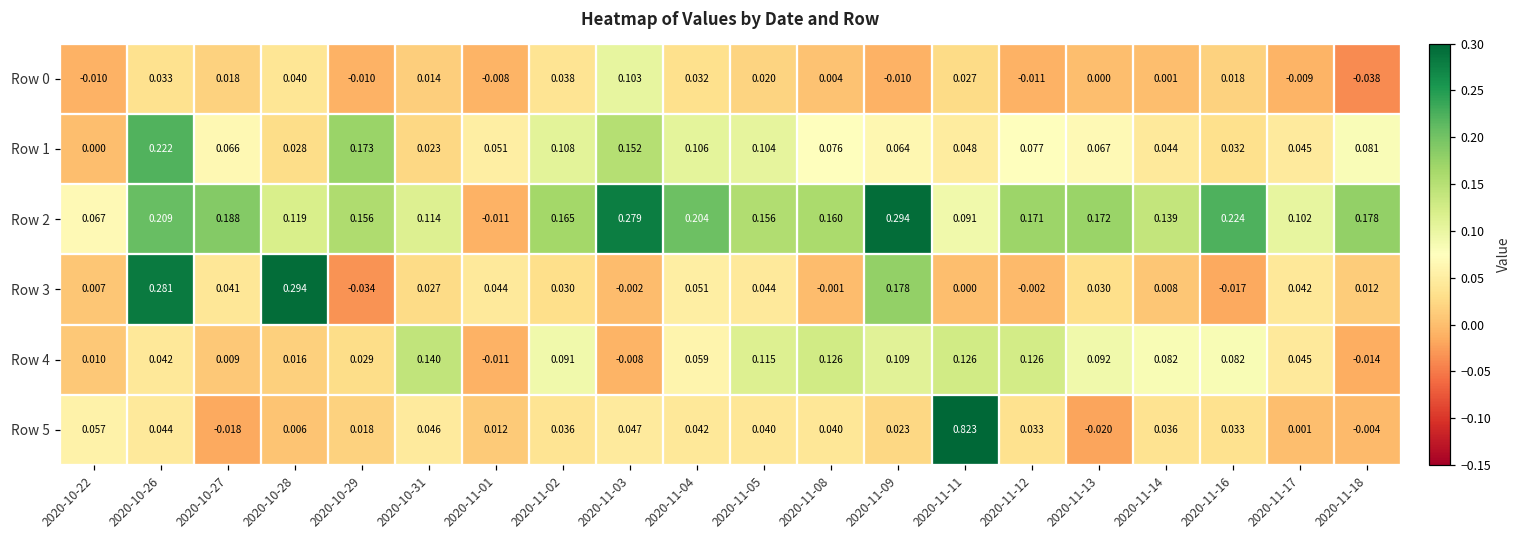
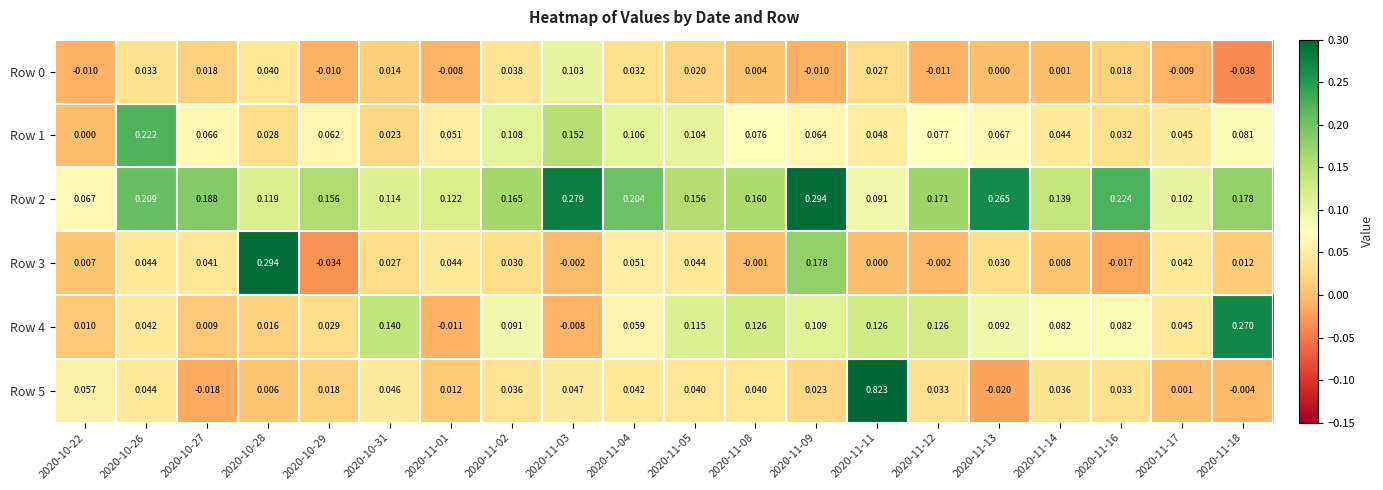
Row 1, 2020-10-29: 0.173 -> 0.062
Row 2, 2020-11-01: -0.011 -> 0.122
Row 2, 2020-11-13: 0.172 -> 0.265
Row 3, 2020-10-26: 0.281 -> 0.044
Row 4, 2020-11-18: -0.014 -> 0.270
